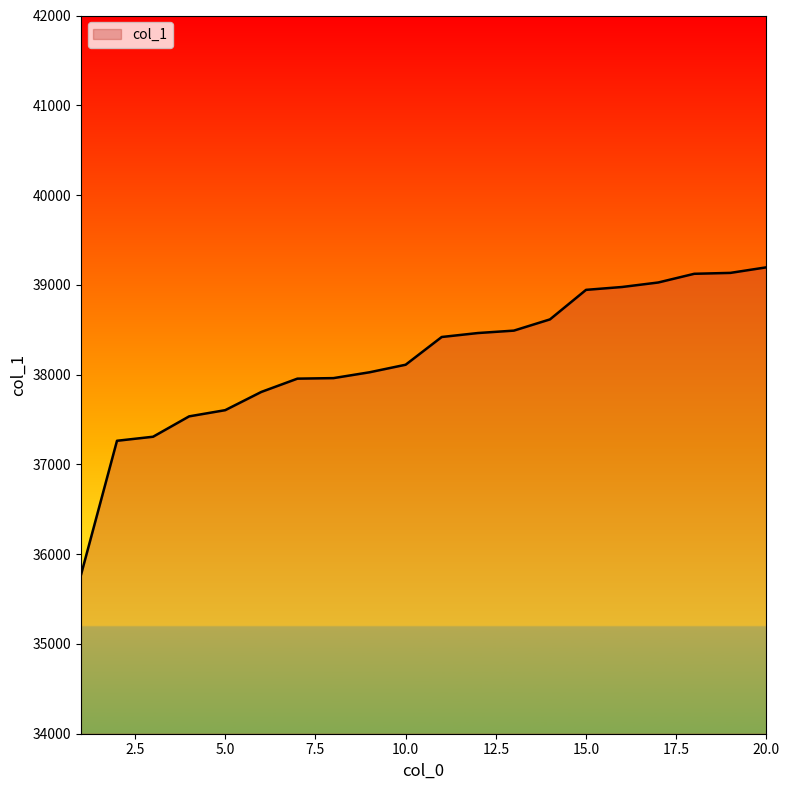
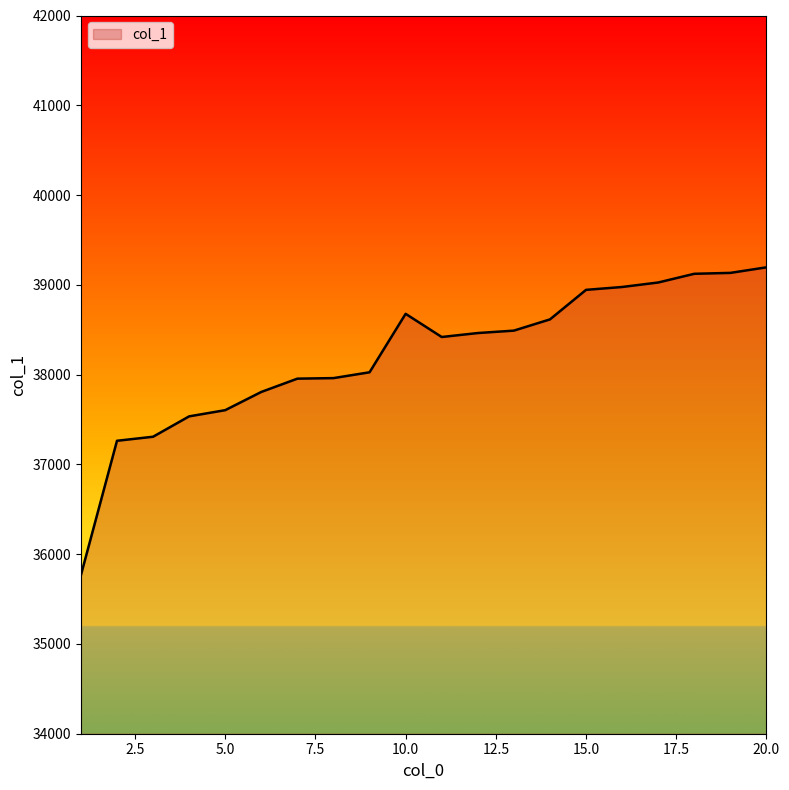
10.0: 38100 -> 38700
